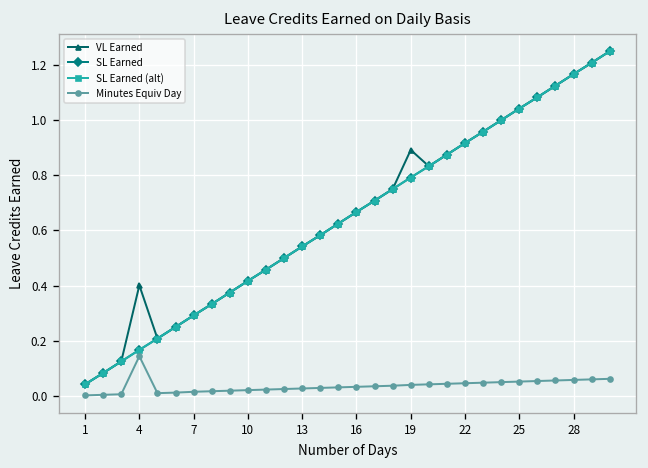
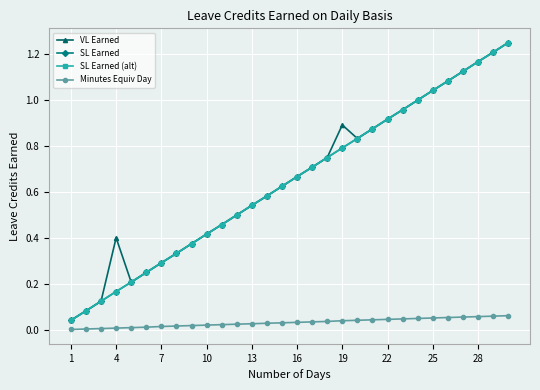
Minutes Equiv Day, 4: 0.14 -> 0.01
